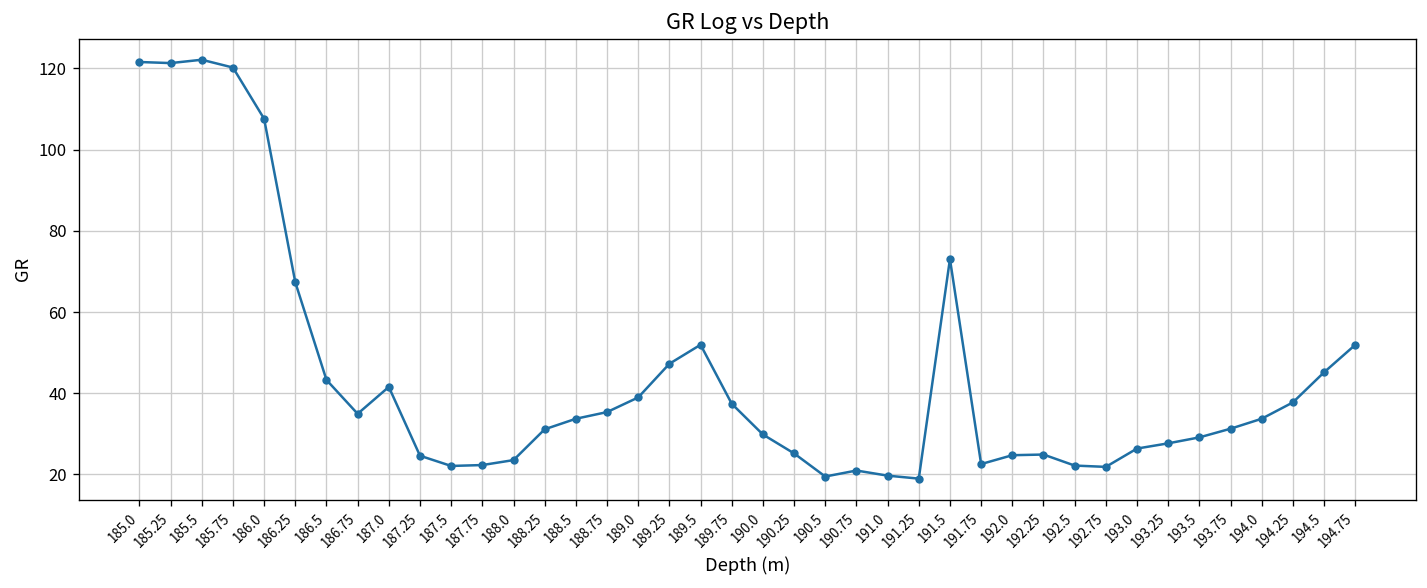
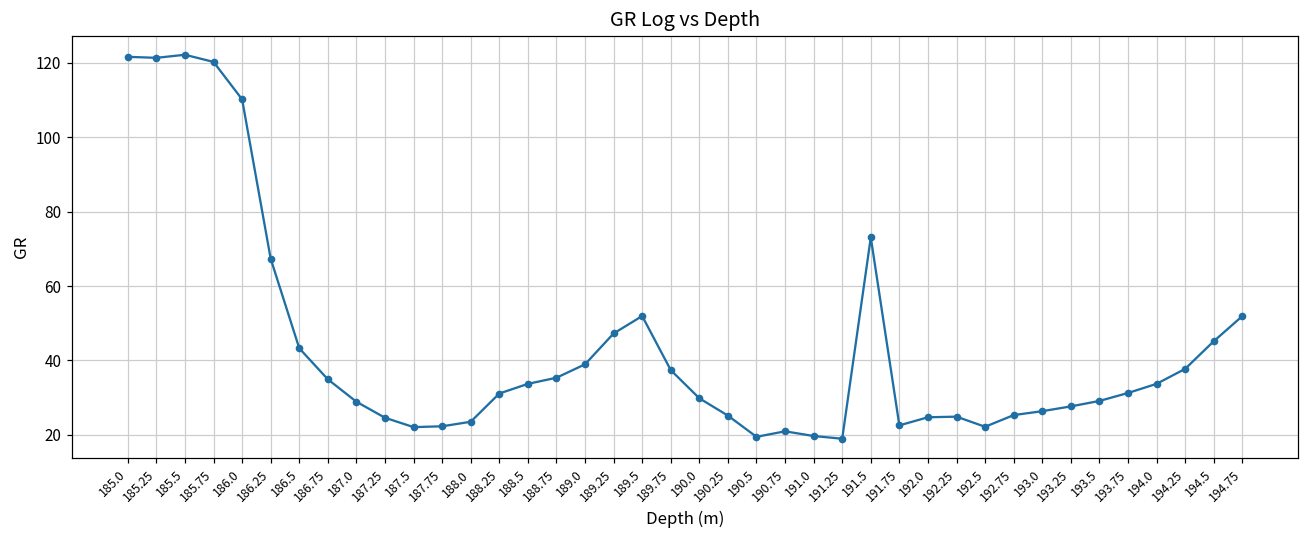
186.0: 108 -> 110
187.0: 42 -> 29
192.75: 22 -> 25
